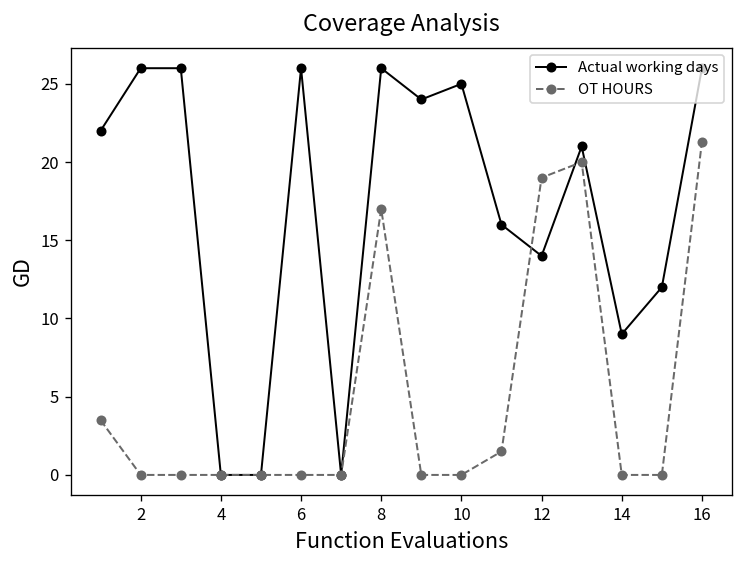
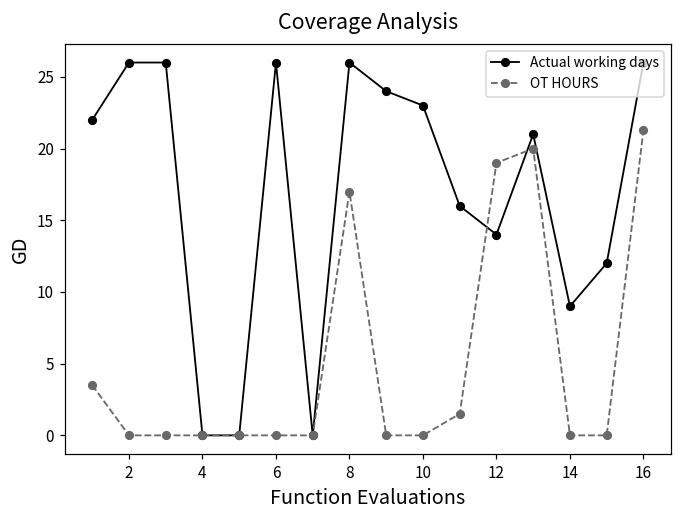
Actual working days, 10: 25 -> 23
